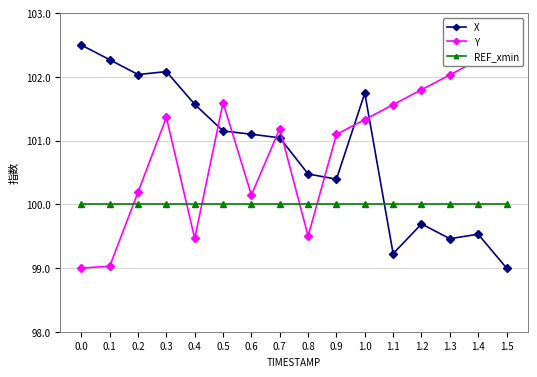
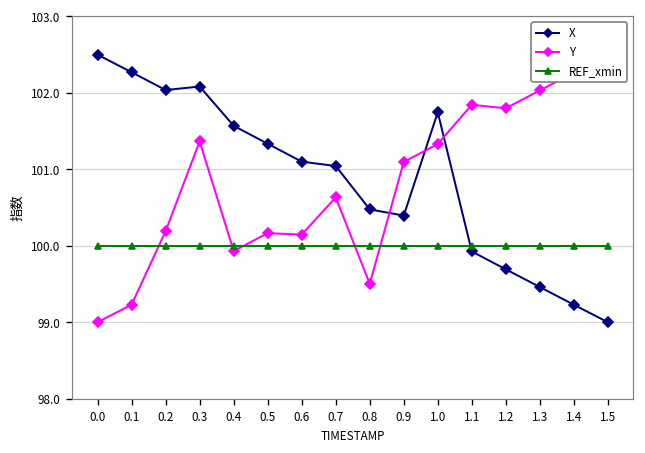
Y, 0.1: 99.0 -> 99.2
Y, 0.4: 99.5 -> 99.9
X, 0.5: 101.2 -> 101.3
Y, 0.5: 101.6 -> 100.2
Y, 0.7: 101.2 -> 100.6
X, 1.1: 99.2 -> 99.9
Y, 1.1: 101.6 -> 101.8
X, 1.4: 99.5 -> 99.2
